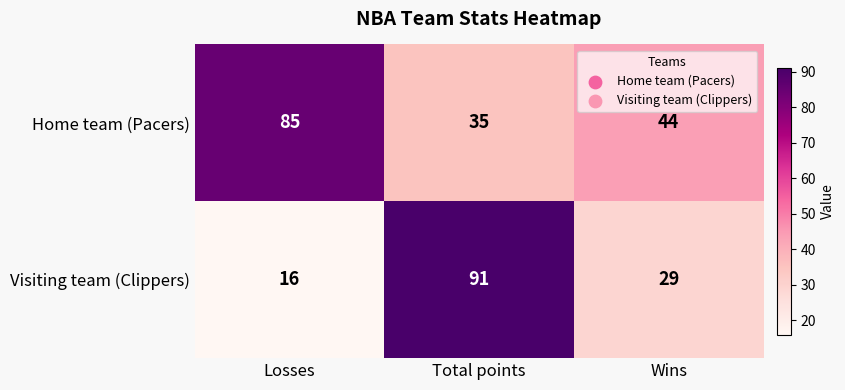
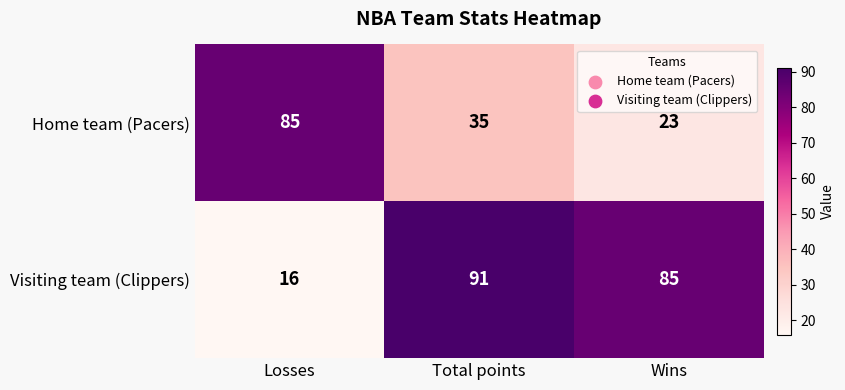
Home team (Pacers), Wins: 44 -> 23
Visiting team (Clippers), Wins: 29 -> 85
